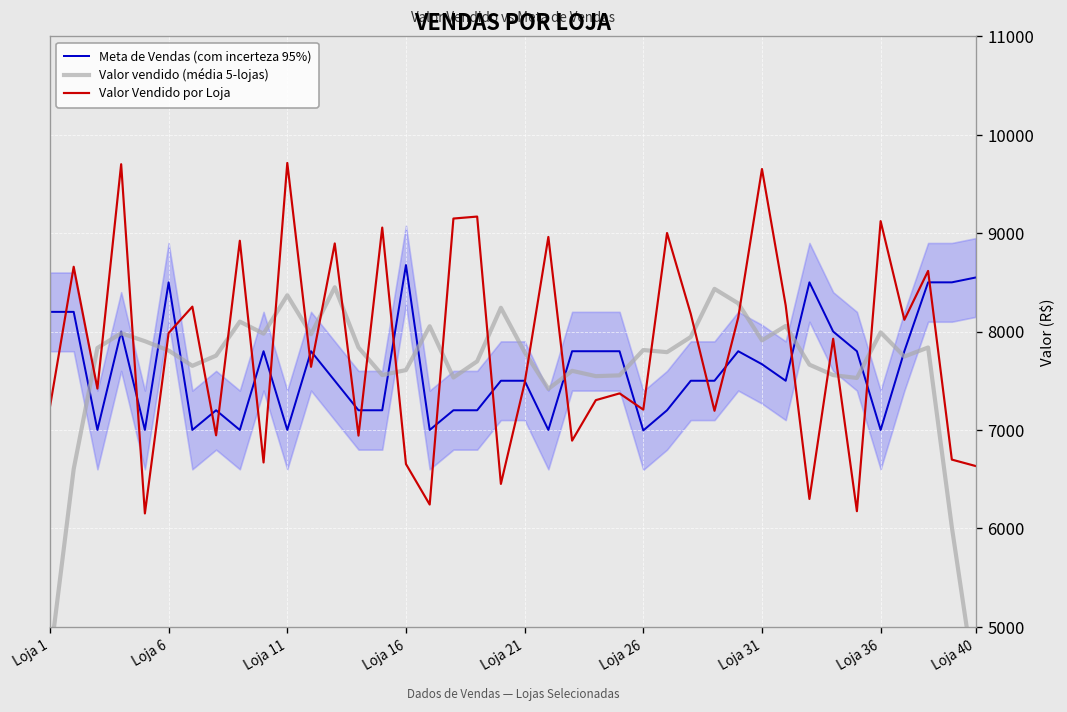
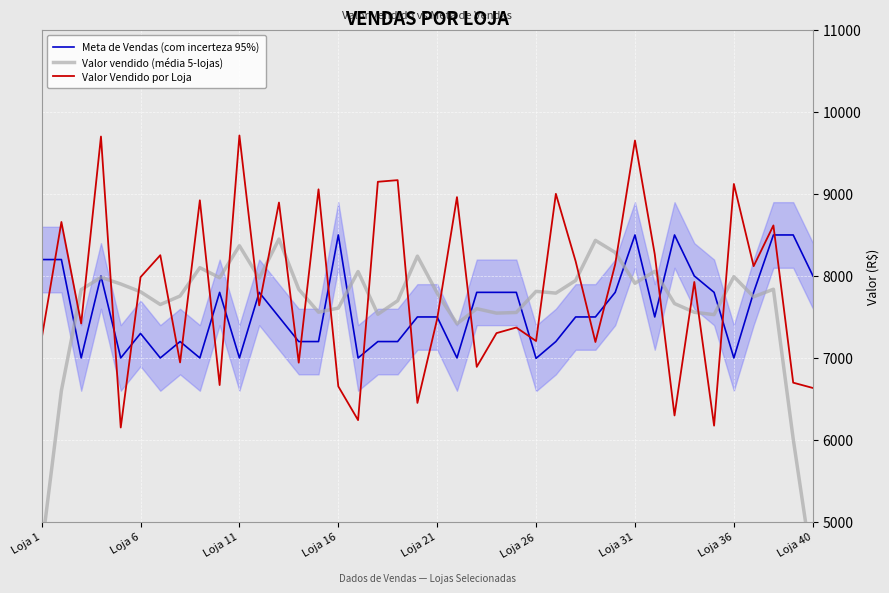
Meta de Vendas (com incerteza 95%), Loja 6: 8500 -> 7300
Meta de Vendas (com incerteza 95%), Loja 16: 8700 -> 8500
Meta de Vendas (com incerteza 95%), Loja 31: 7700 -> 8500
Meta de Vendas (com incerteza 95%), Loja 40: 8500 -> 8000
